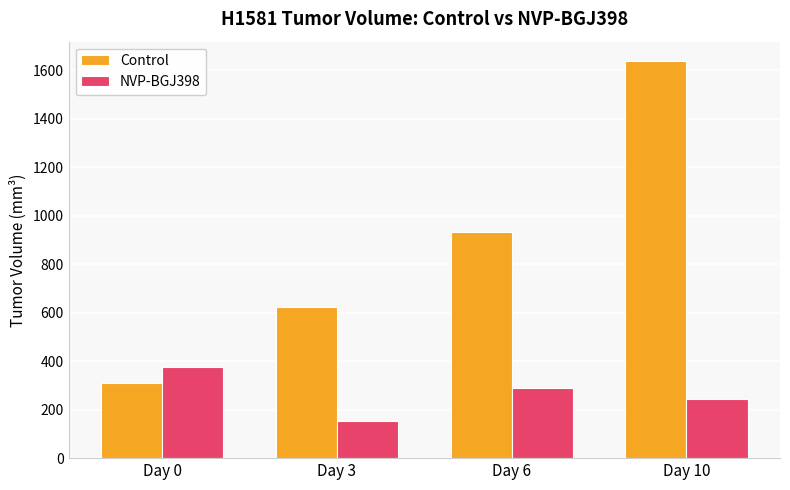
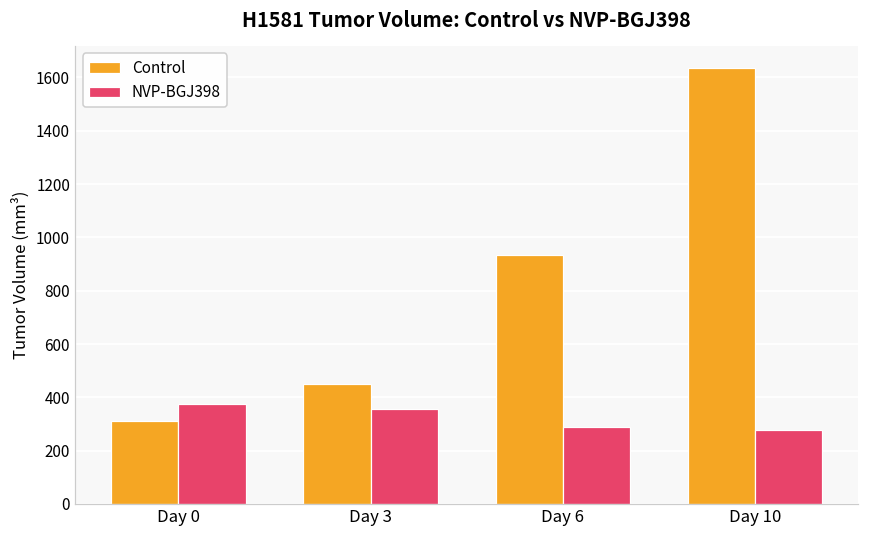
Control, Day 3: 630 -> 450
NVP-BGJ398, Day 3: 150 -> 360
NVP-BGJ398, Day 10: 240 -> 280
